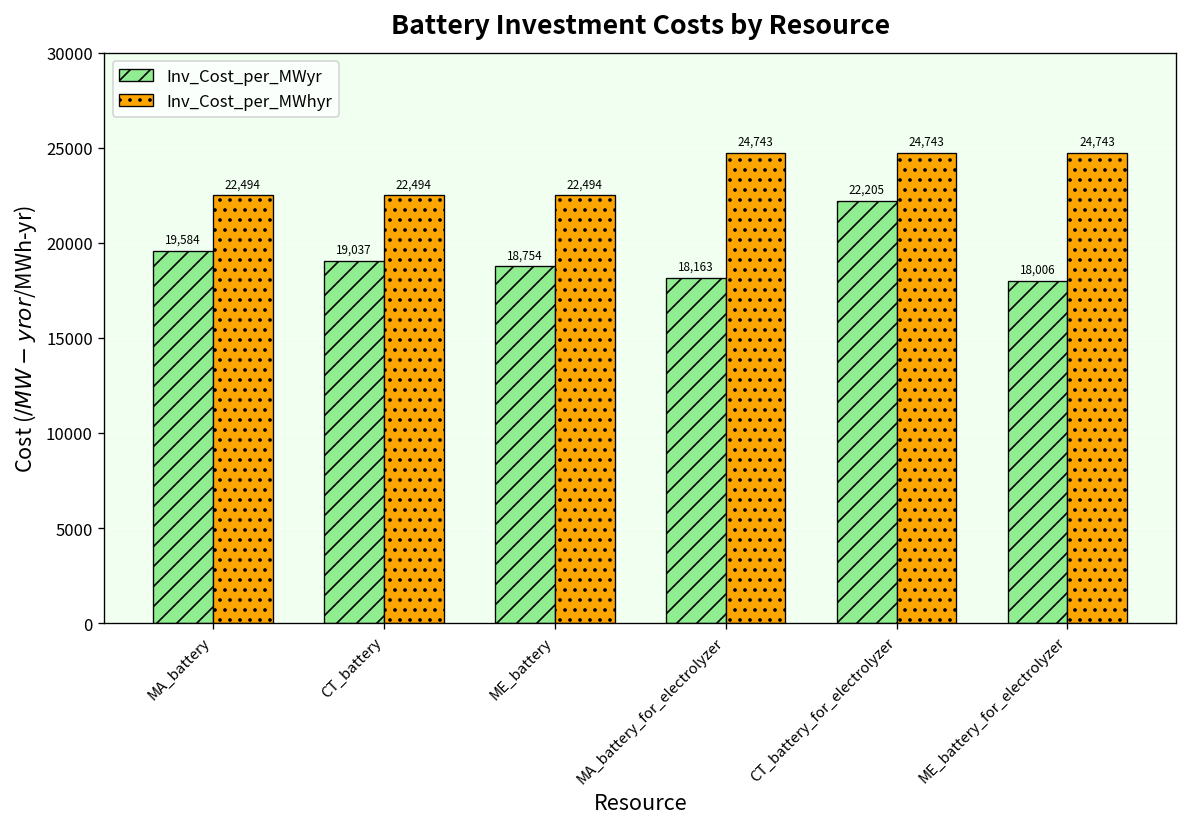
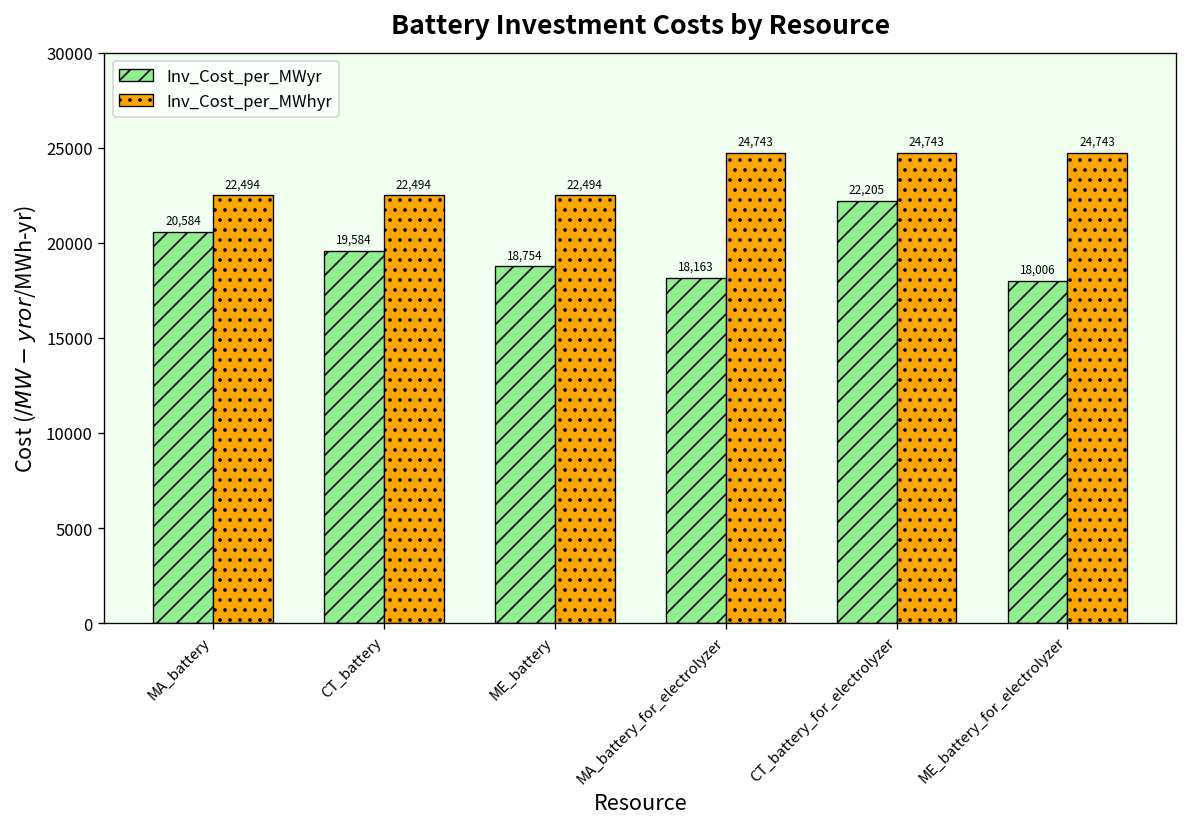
Inv_Cost_per_MWyr, MA_battery: 19,584 -> 20,584
Inv_Cost_per_MWyr, CT_battery: 19,037 -> 19,584
